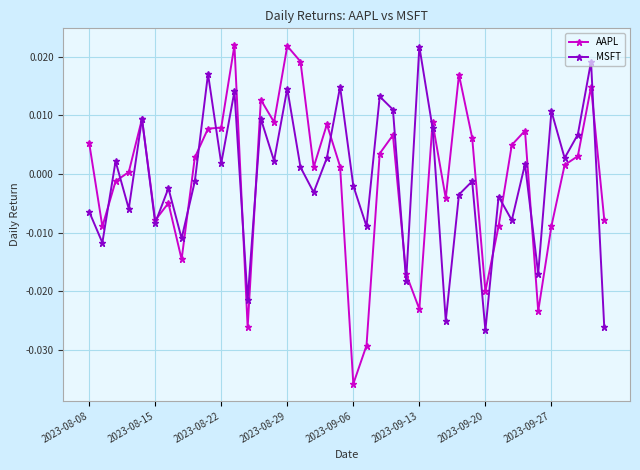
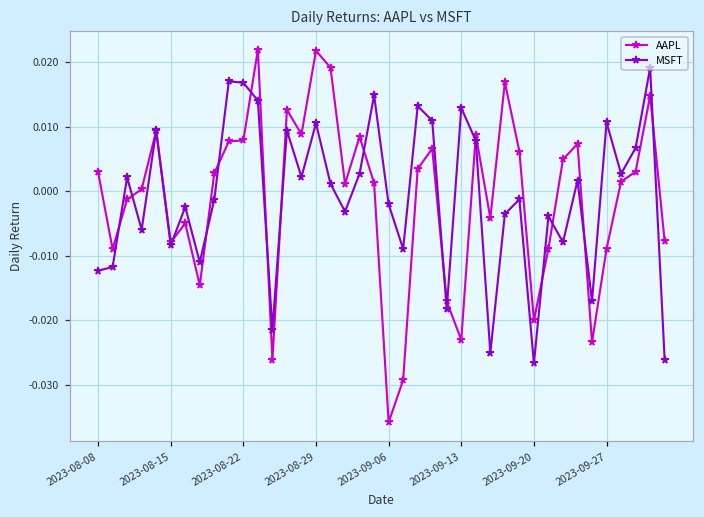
AAPL, 2023-08-08: 0.005 -> 0.003
MSFT, 2023-08-08: -0.006 -> -0.012
MSFT, 2023-08-22: 0.002 -> 0.017
MSFT, 2023-08-29: 0.015 -> 0.011
MSFT, 2023-09-13: 0.022 -> 0.013
